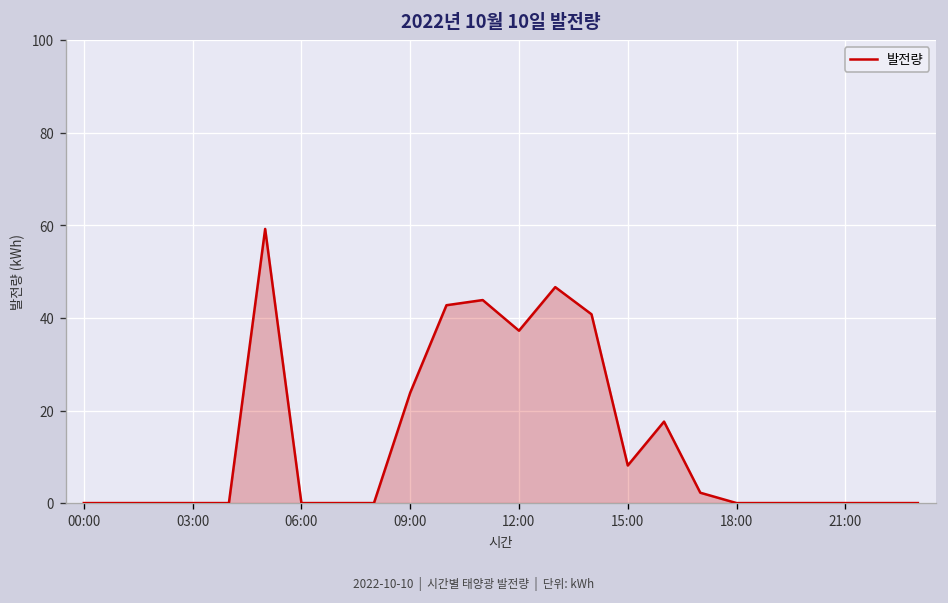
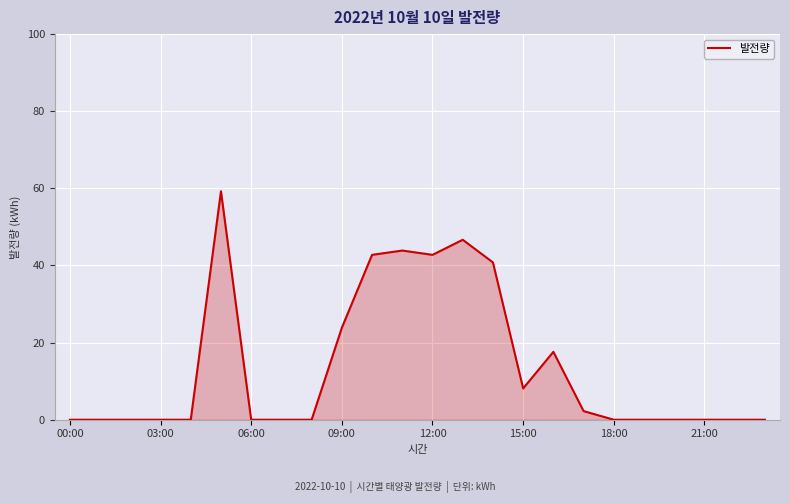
12:00: 37 -> 43
